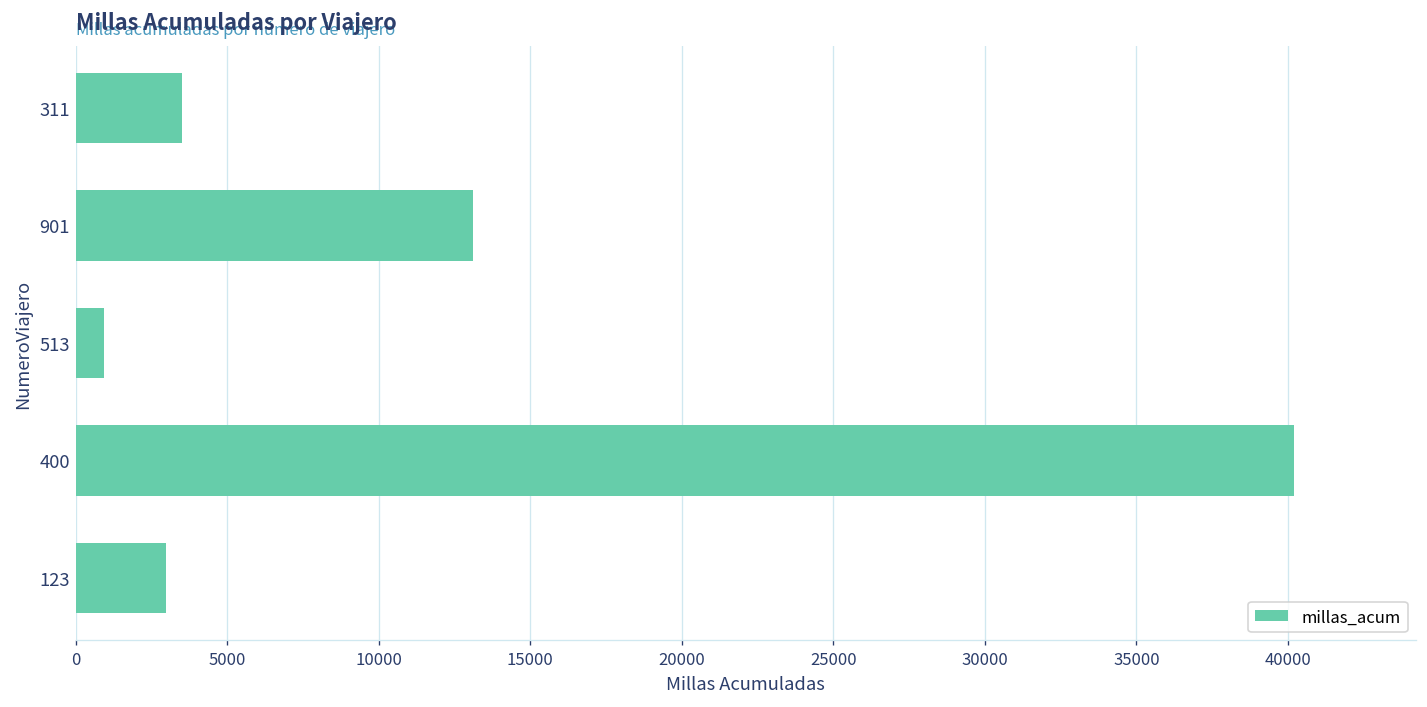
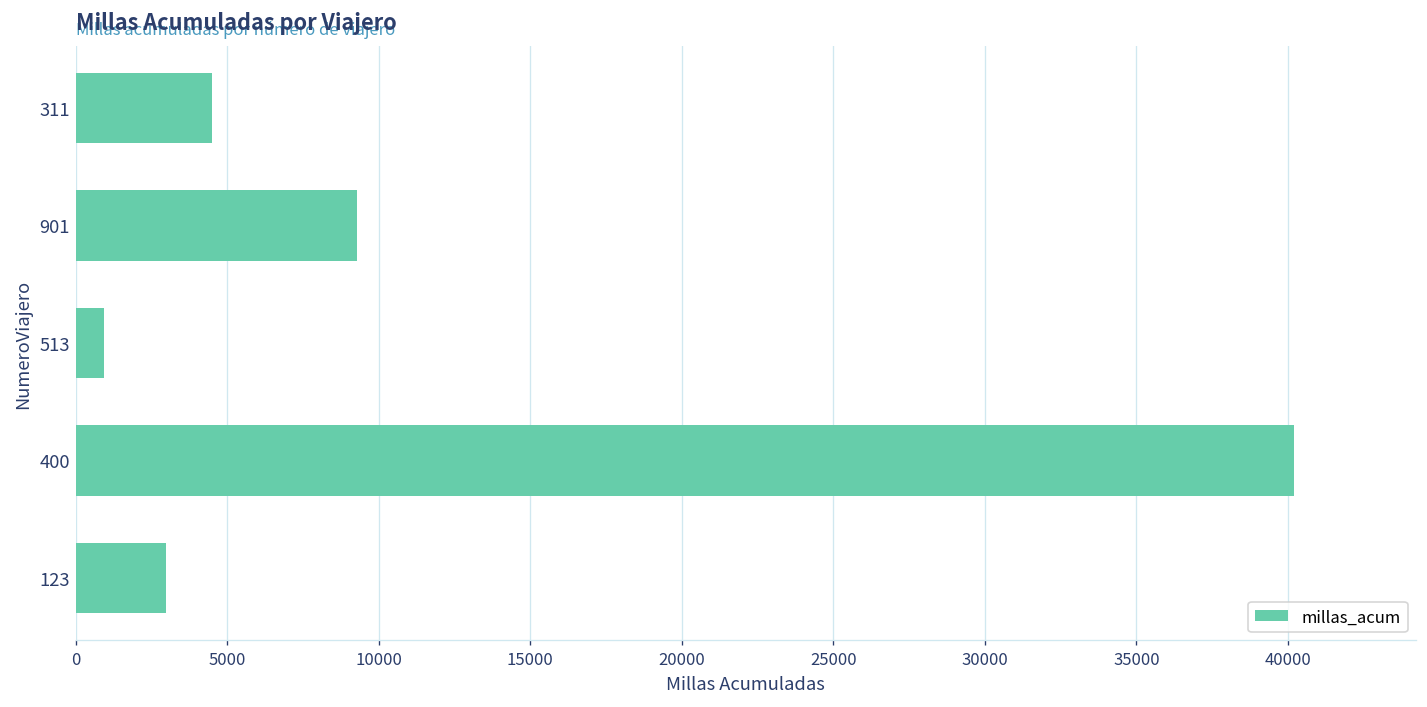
311: 3500 -> 4500
901: 13100 -> 9300
